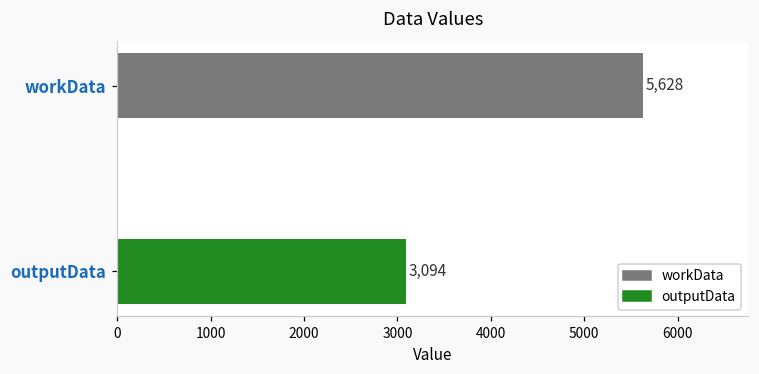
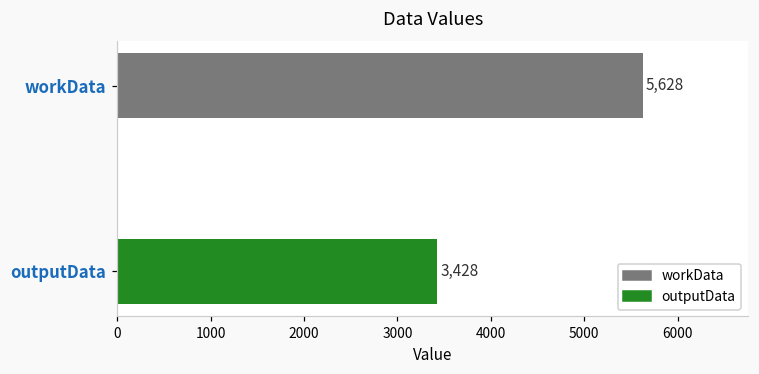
outputData: 3,094 -> 3,428
